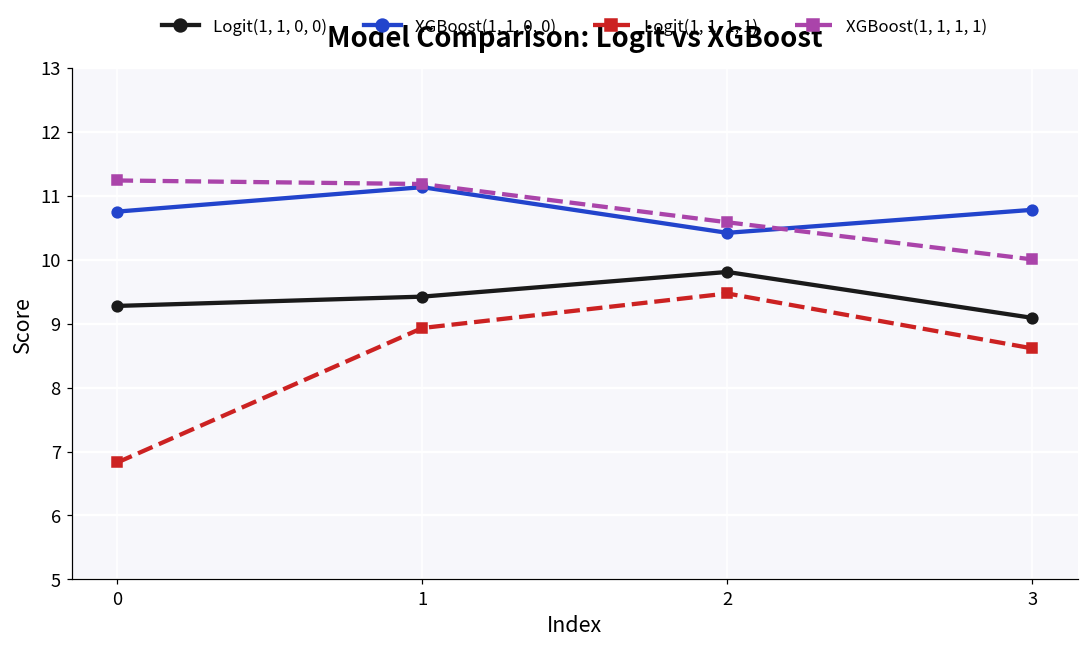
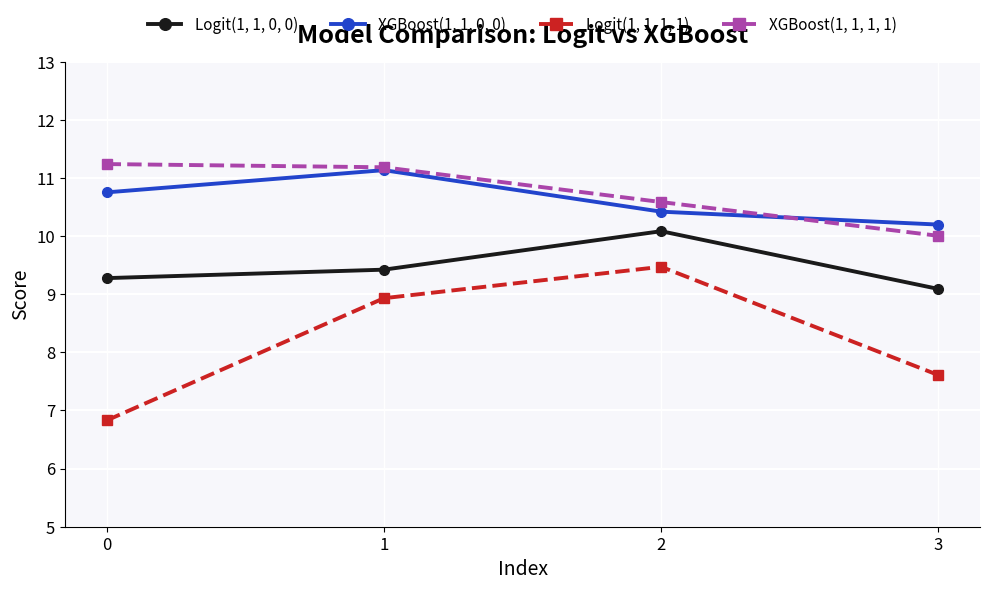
Logit(1, 1, 0, 0), 2: 9.8 -> 10.1
XGBoost(1, 1, 0, 0), 3: 10.8 -> 10.2
Logit(1, 1, 1, 1), 3: 8.6 -> 7.6
